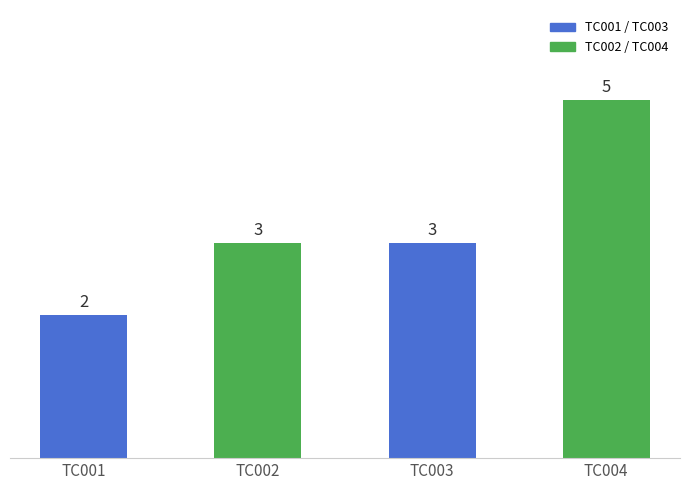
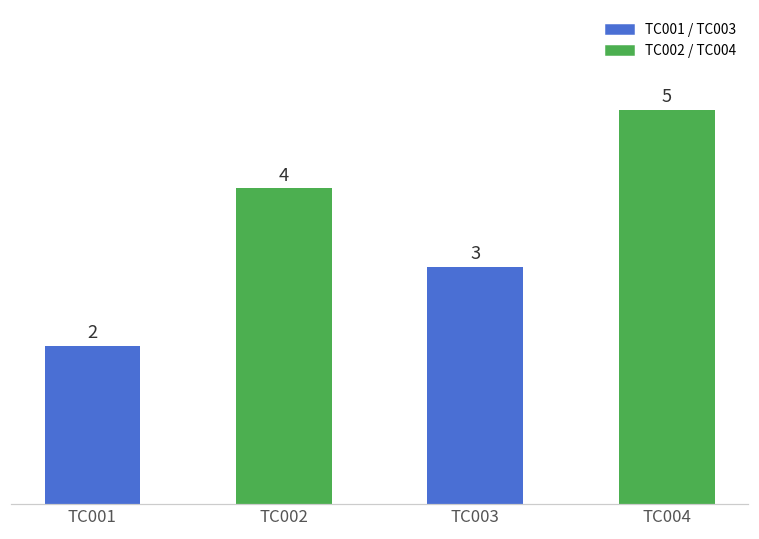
TC002: 3 -> 4
